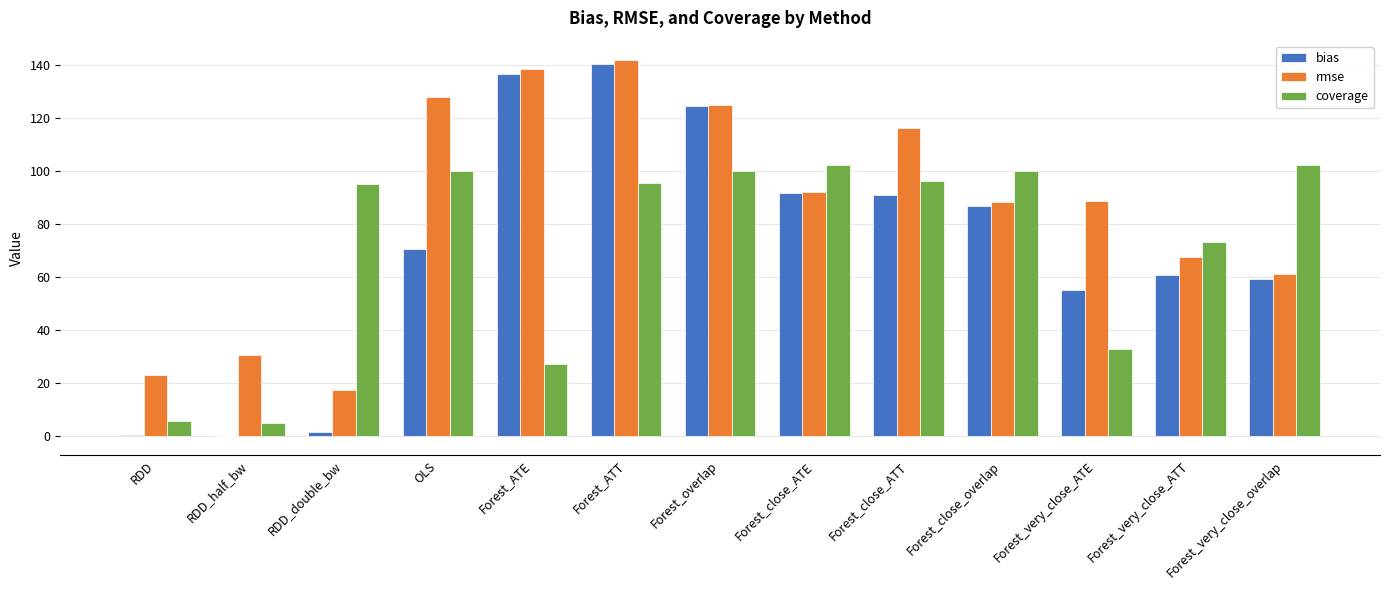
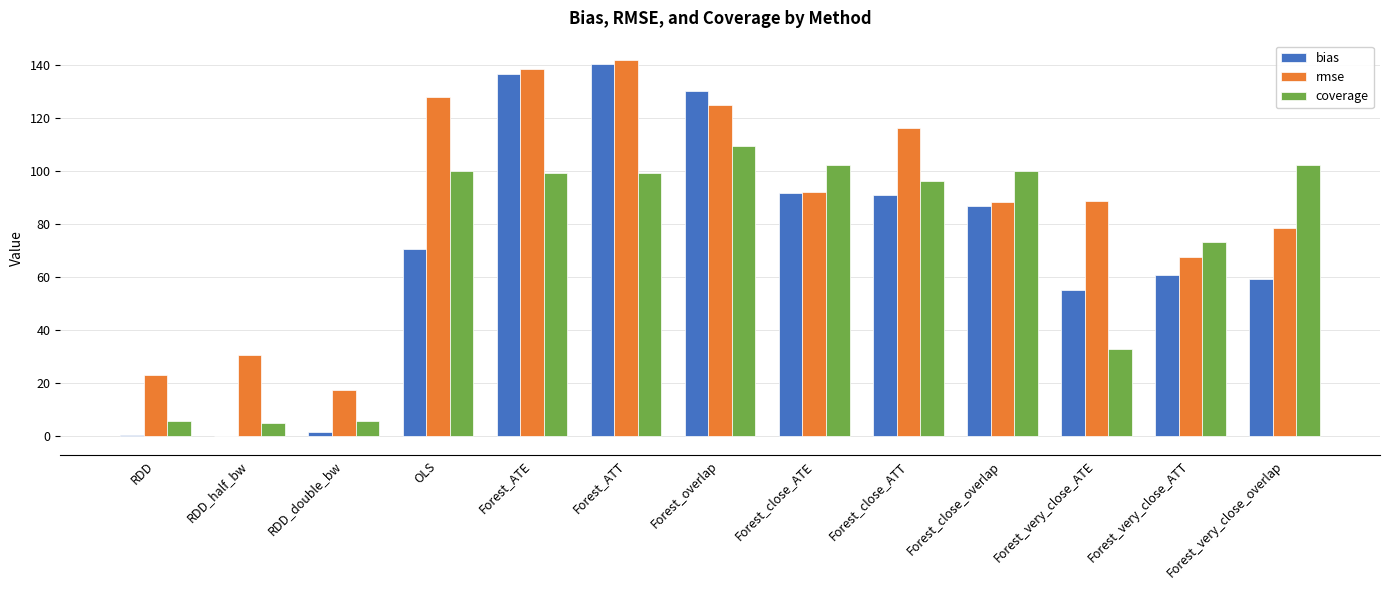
coverage, RDD_double_bw: 95 -> 6
coverage, Forest_ATE: 27 -> 99
coverage, Forest_ATT: 96 -> 99
bias, Forest_overlap: 125 -> 130
coverage, Forest_overlap: 100 -> 110
rmse, Forest_very_close_overlap: 61 -> 78
